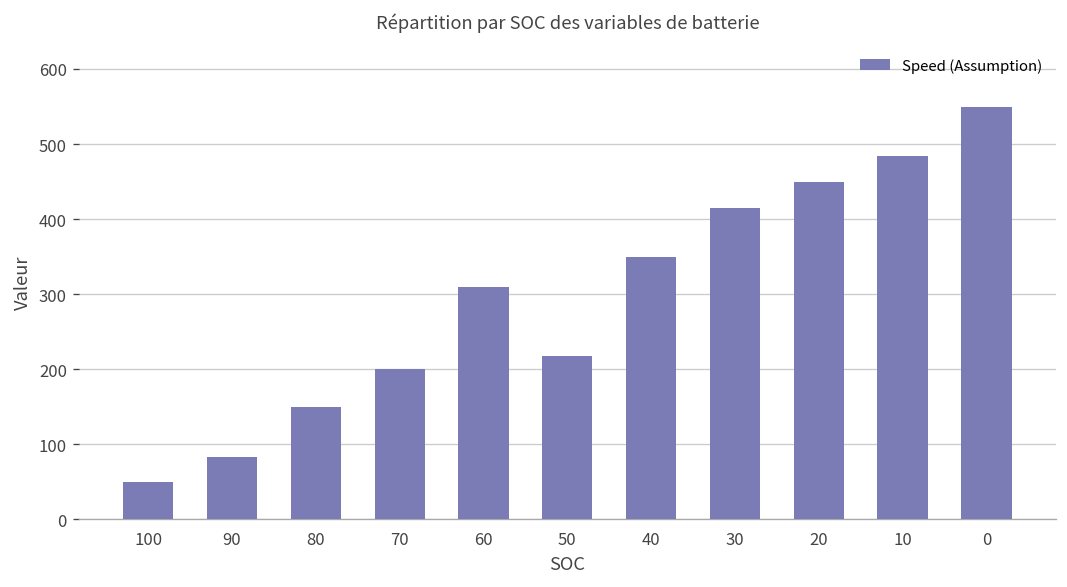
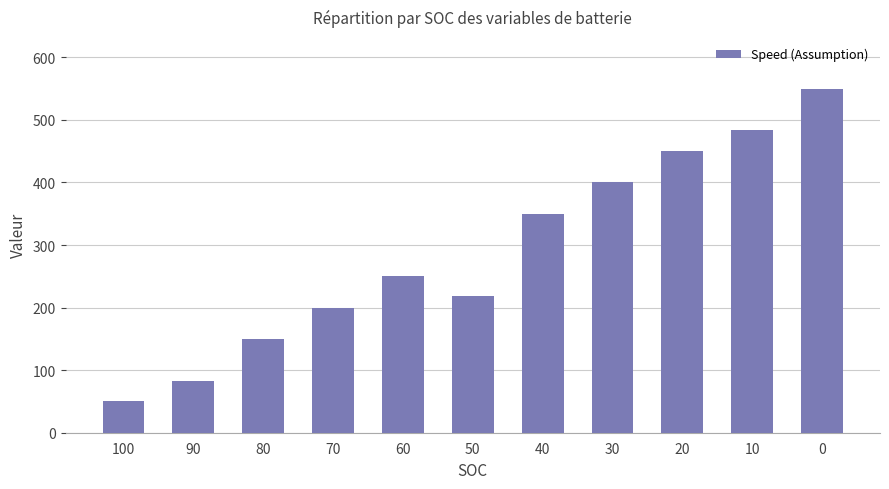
60: 310 -> 250
30: 420 -> 400
